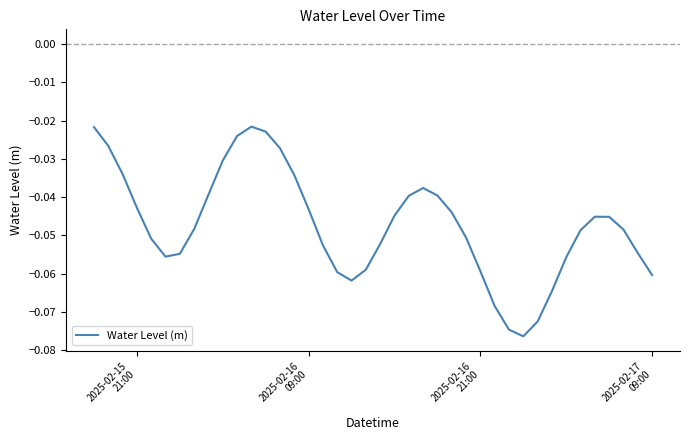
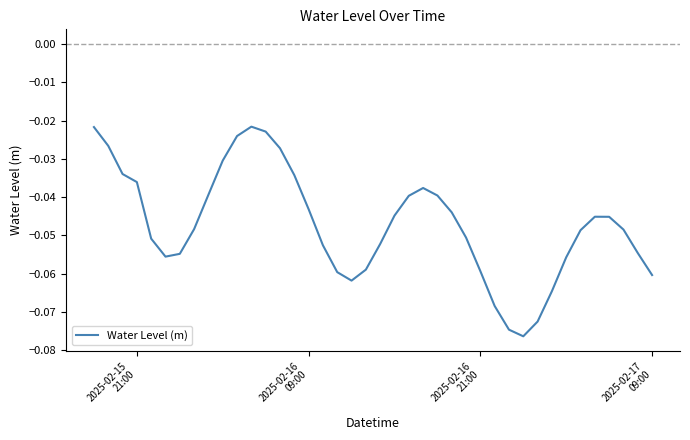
2025-02-15 21:00: -0.043 -> -0.036
